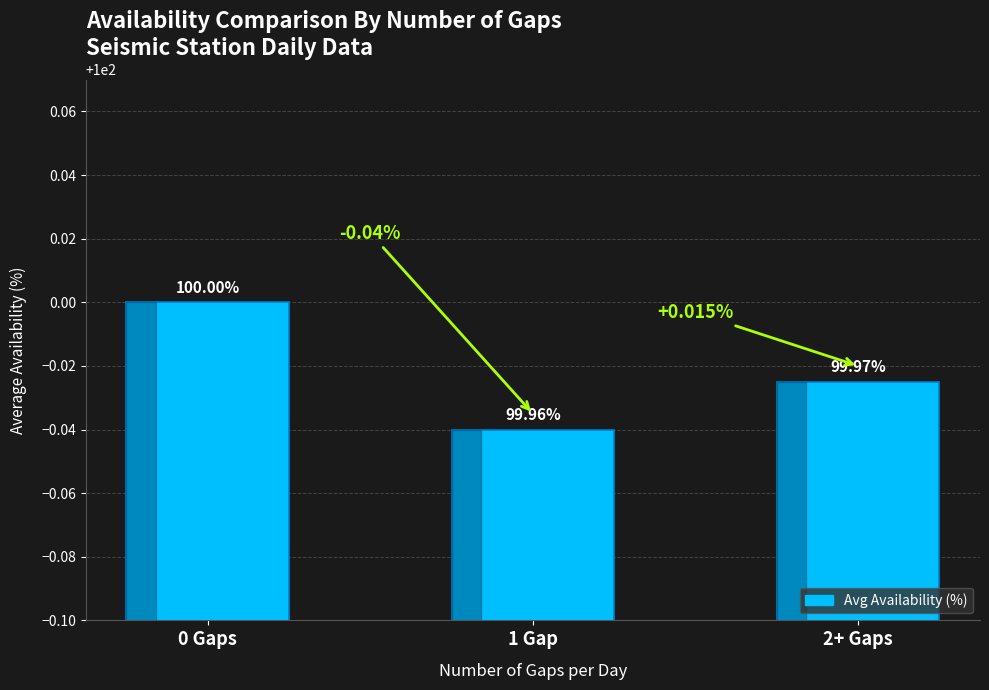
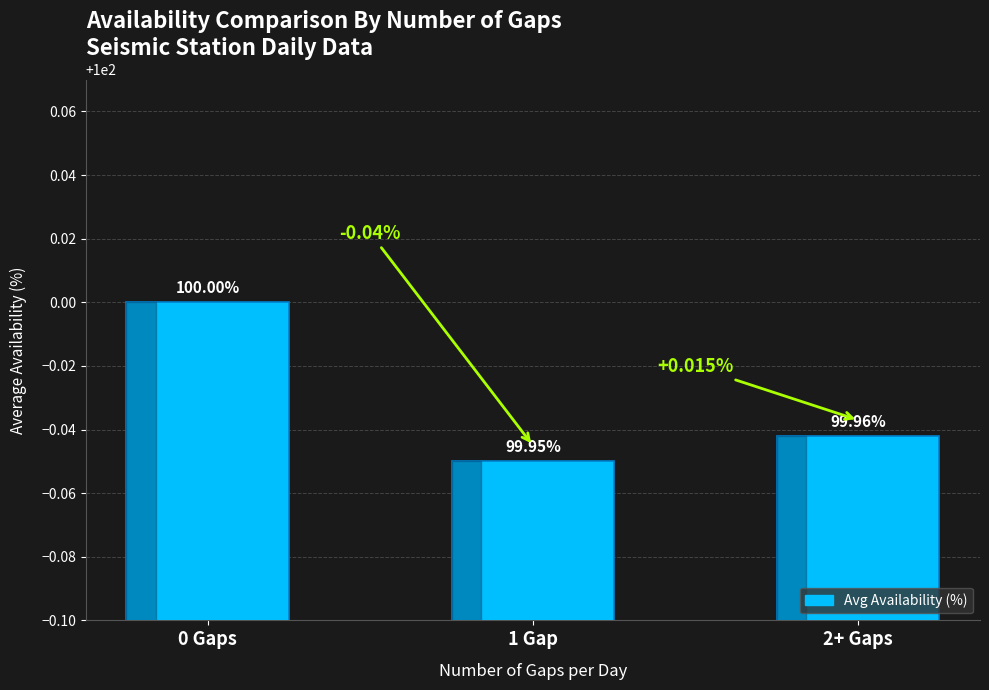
1 Gap: 99.96% -> 99.95%
2+ Gaps: 99.97% -> 99.96%
